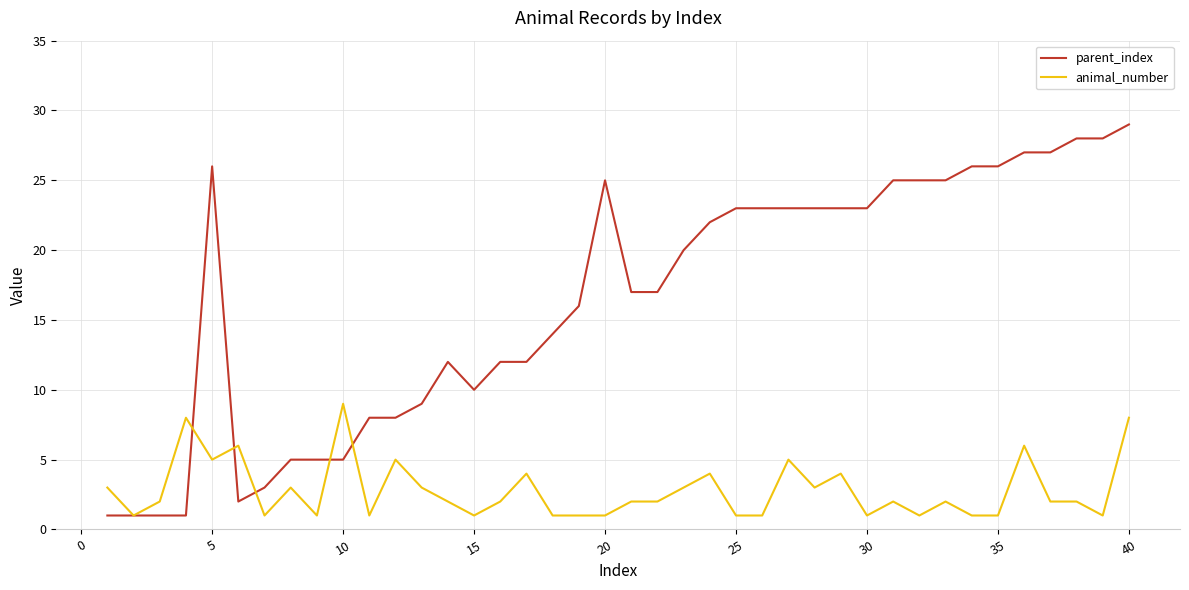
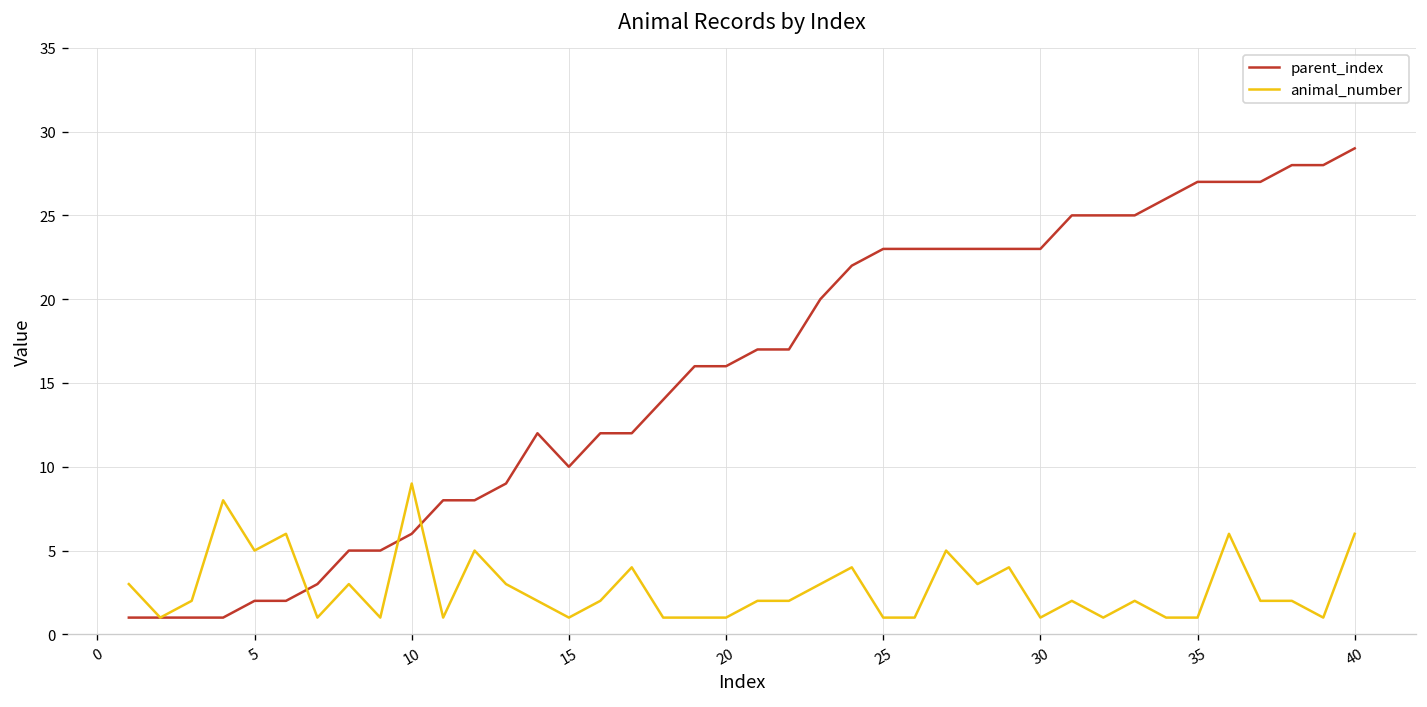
parent_index, 5: 26 -> 2
parent_index, 10: 5 -> 6
parent_index, 20: 25 -> 16
parent_index, 35: 26 -> 27
animal_number, 40: 8 -> 6
